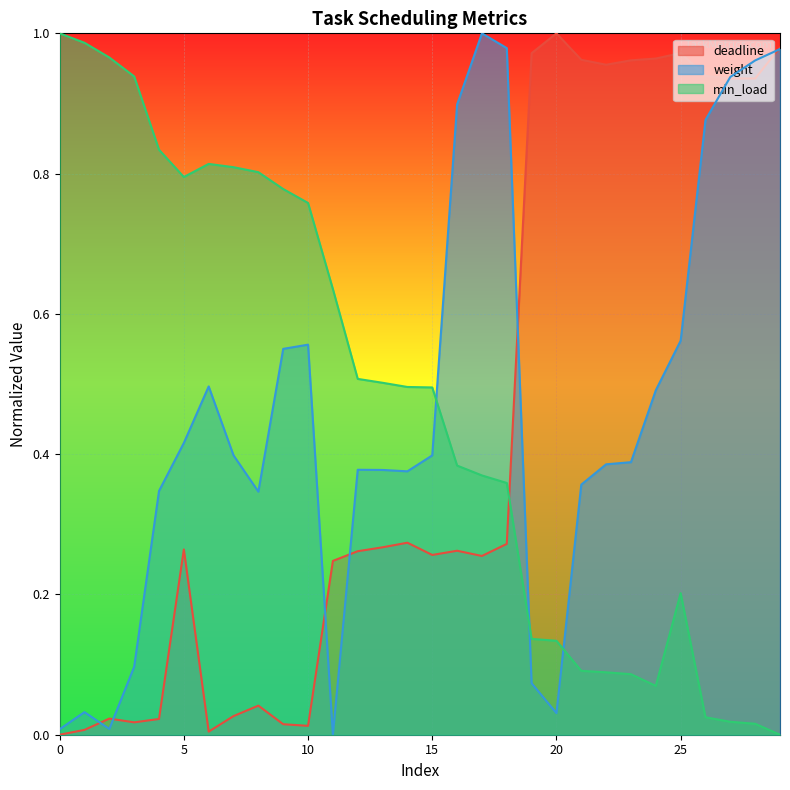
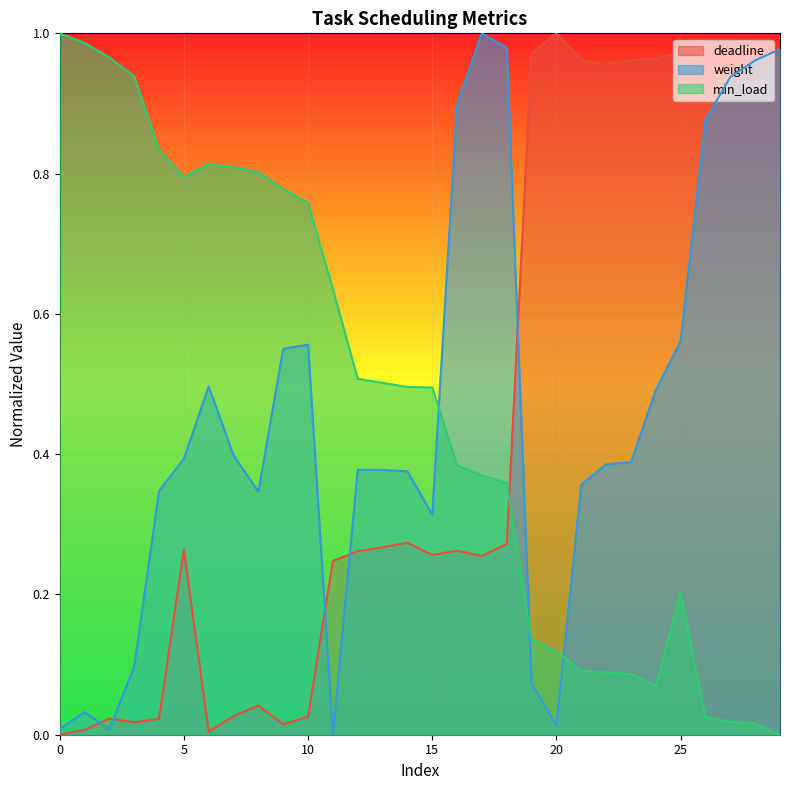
weight, 5: 0.42 -> 0.39
deadline, 10: 0.01 -> 0.03
weight, 15: 0.40 -> 0.31
weight, 20: 0.03 -> 0.01
min_load, 20: 0.13 -> 0.12
